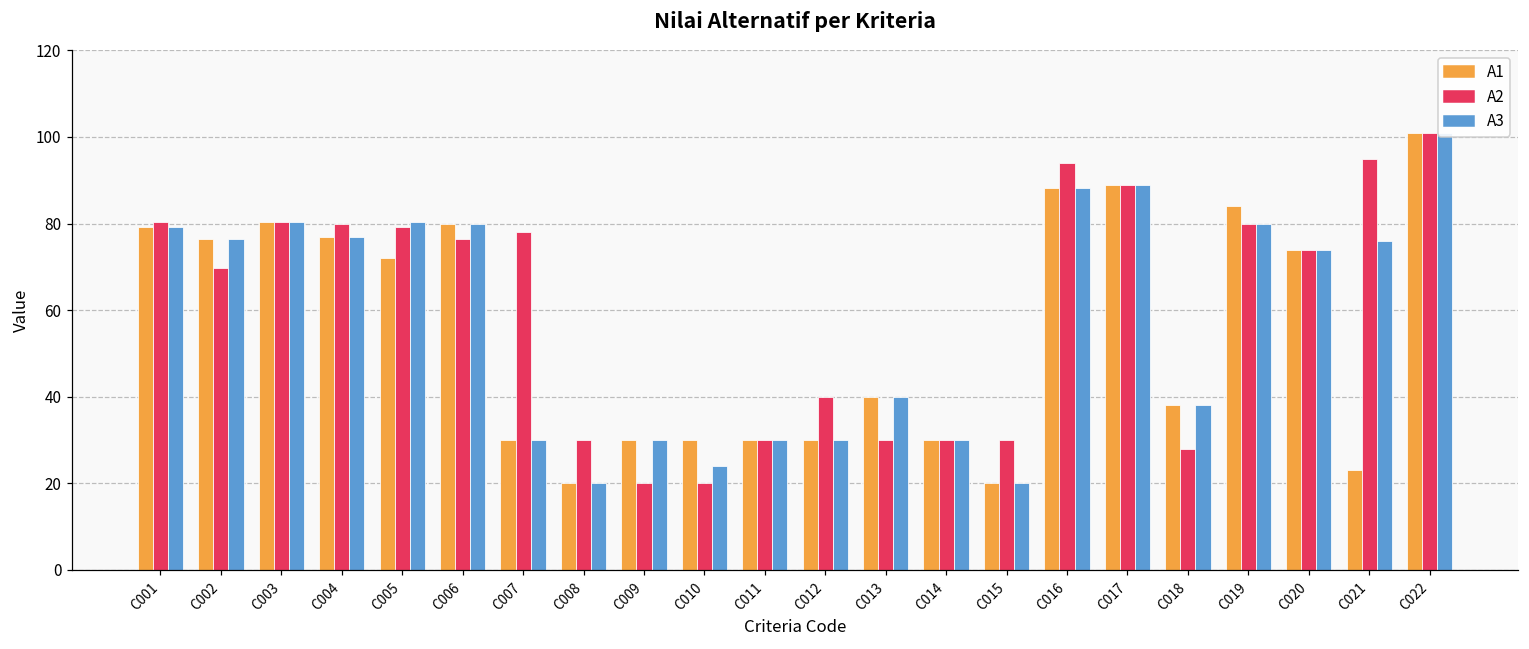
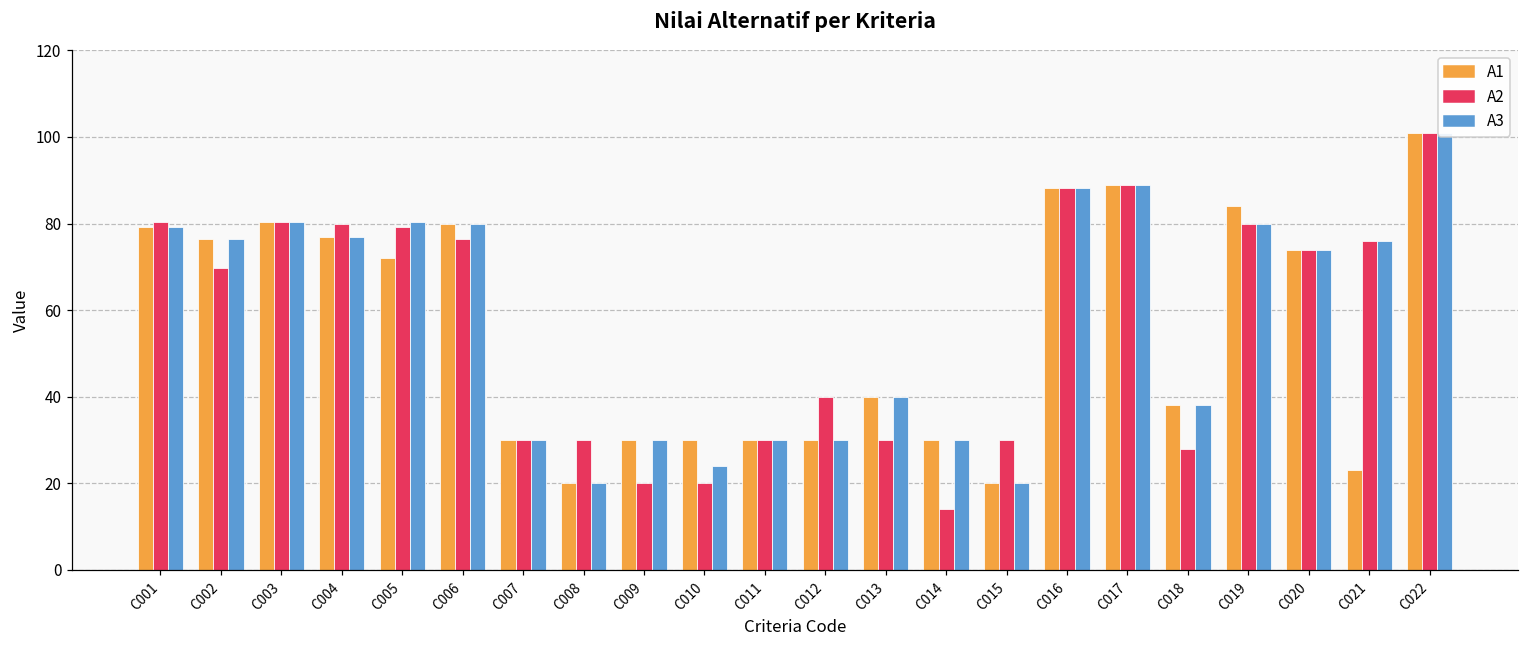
A2, C007: 78 -> 30
A2, C014: 30 -> 14
A2, C016: 94 -> 88
A2, C021: 95 -> 76
